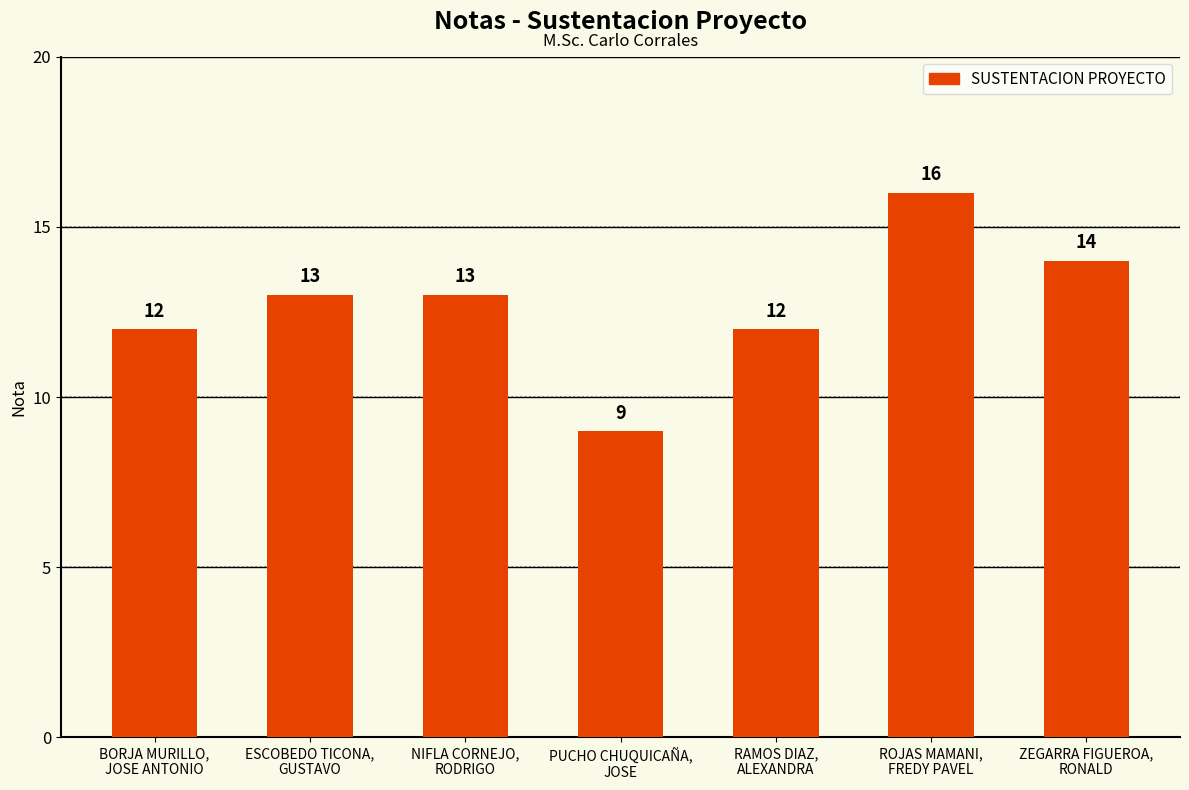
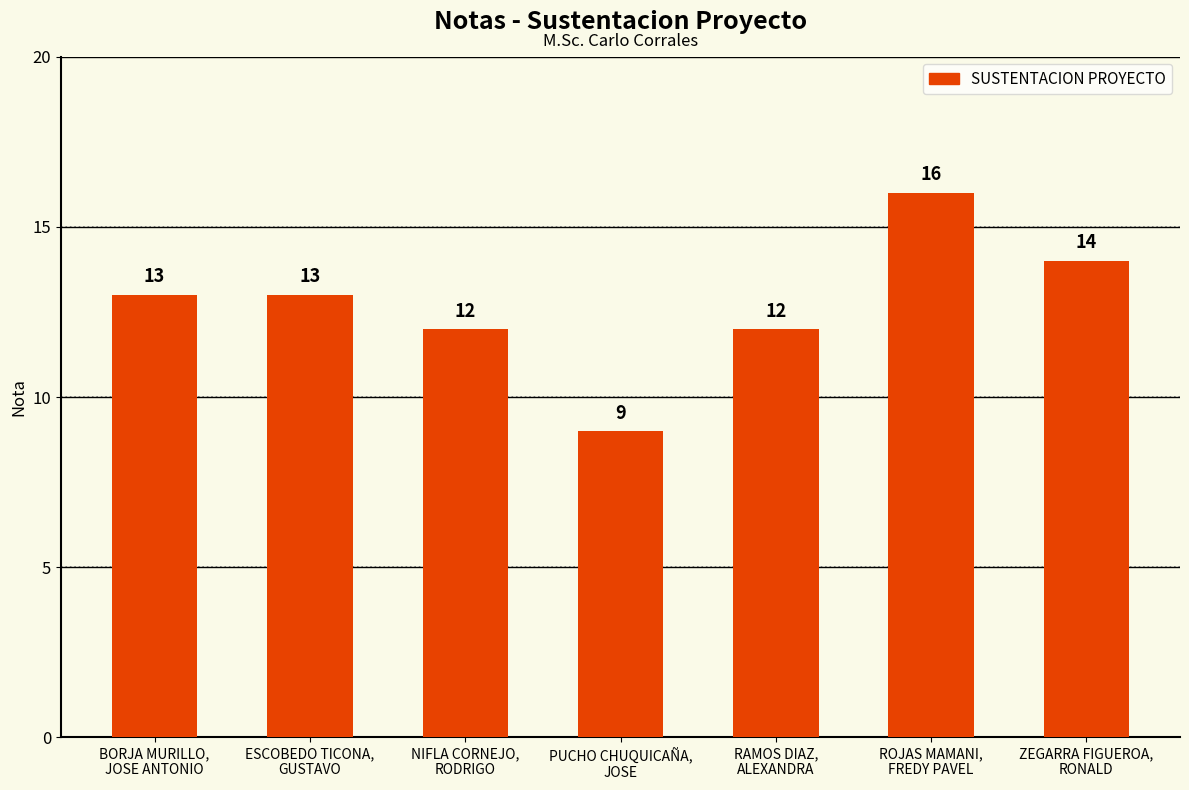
BORJA MURILLO, JOSE ANTONIO: 12 -> 13
NIFLA CORNEJO, RODRIGO: 13 -> 12
